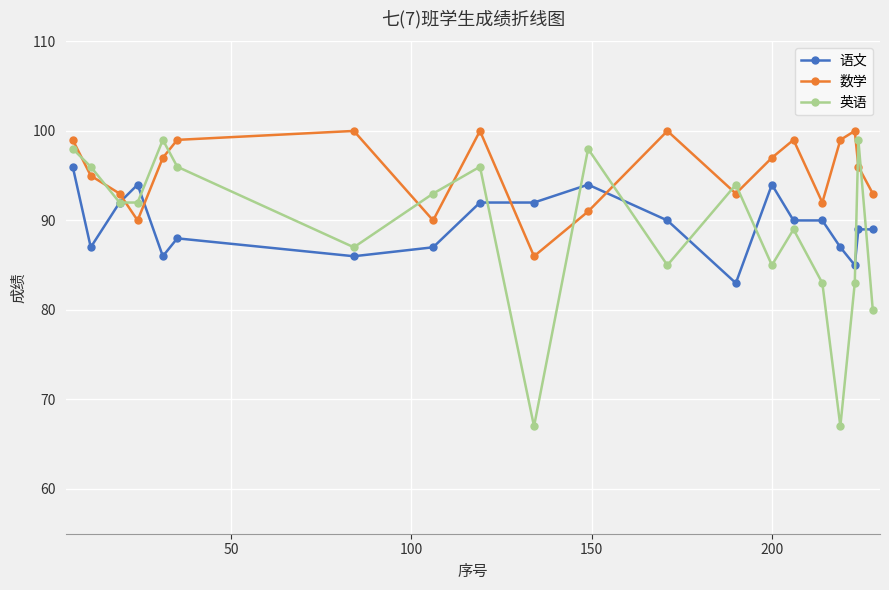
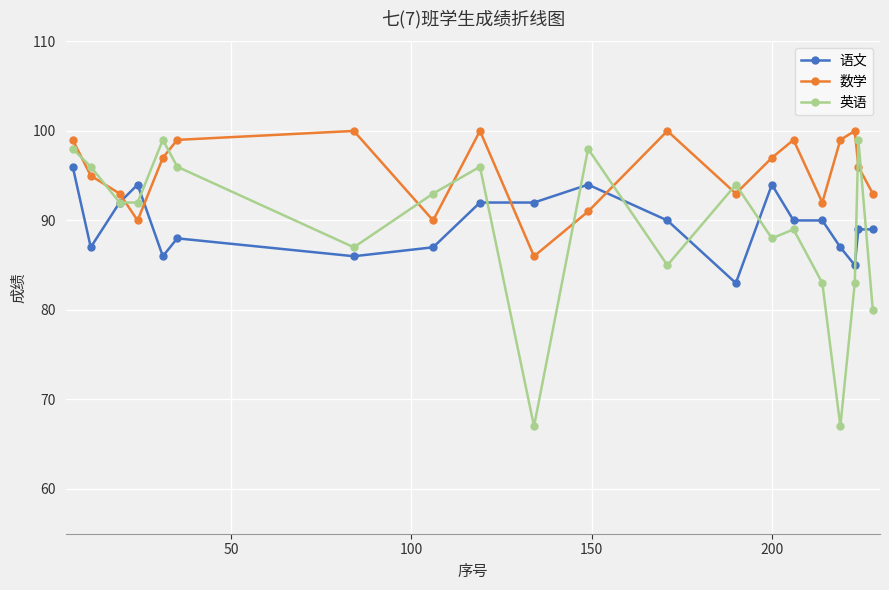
英语, 200: 85 -> 88
